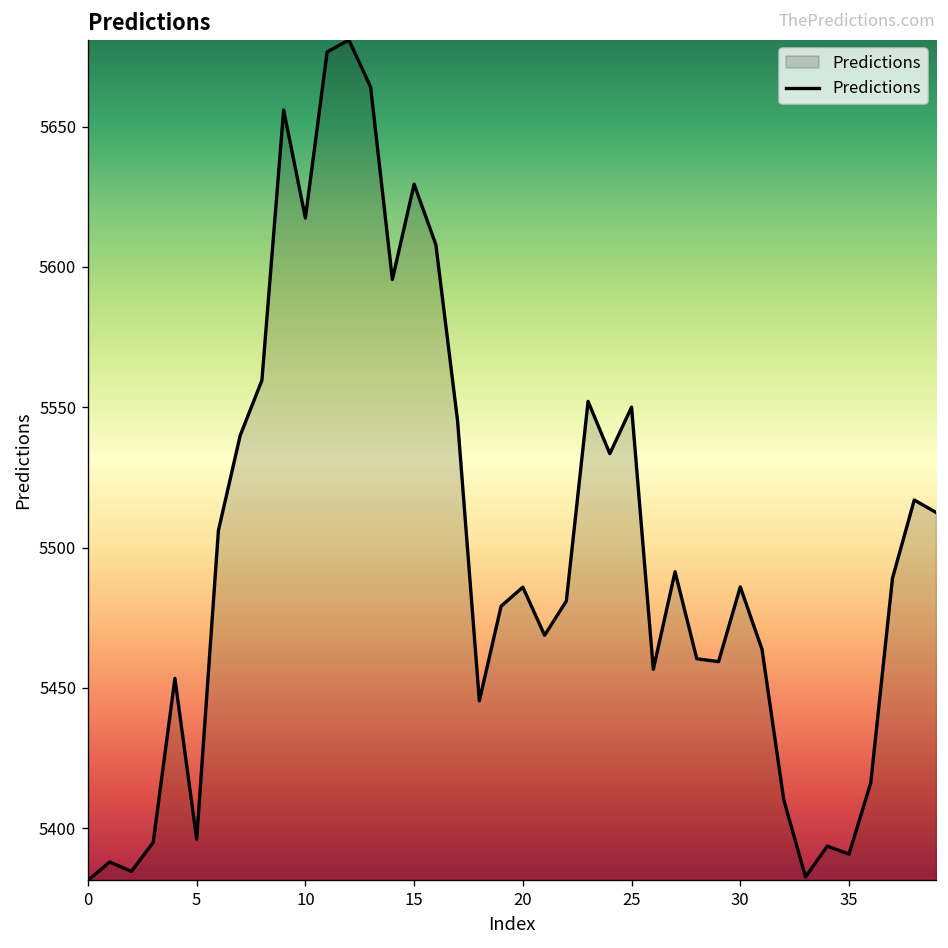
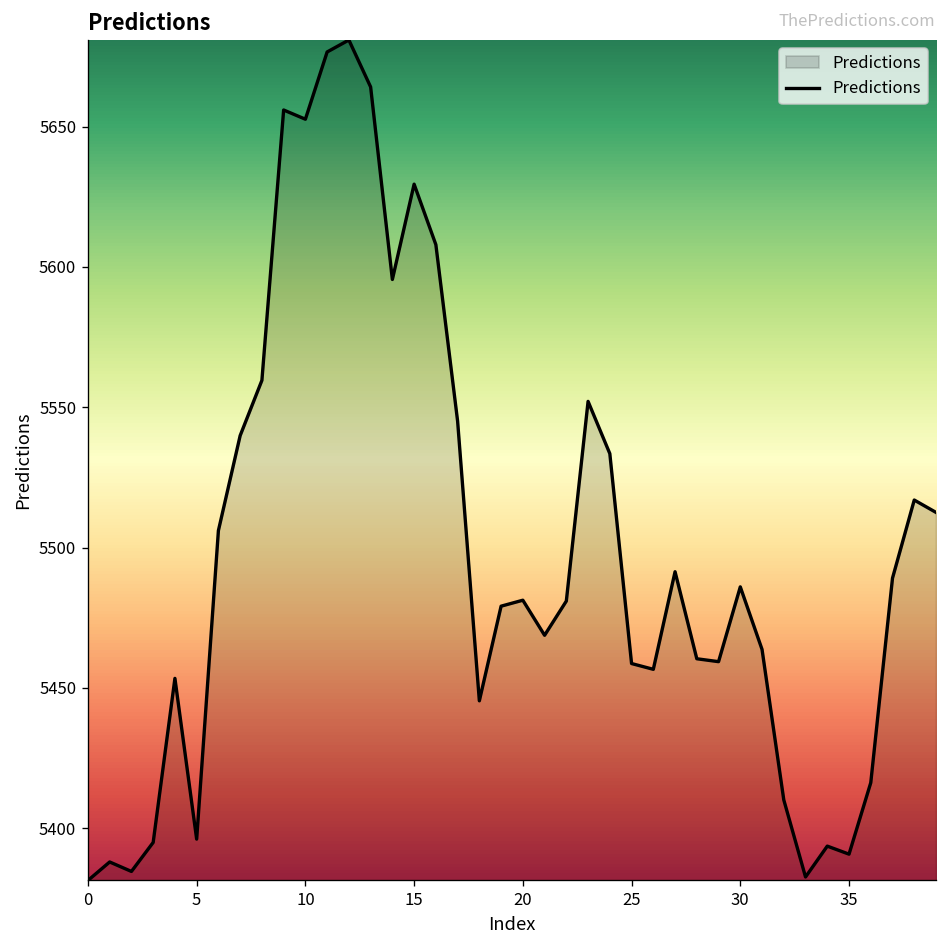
10: 5617 -> 5653
20: 5486 -> 5481
25: 5550 -> 5459
